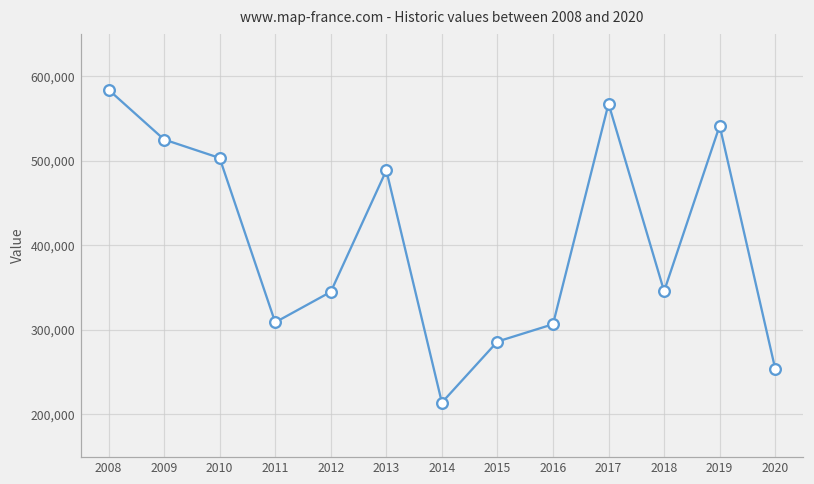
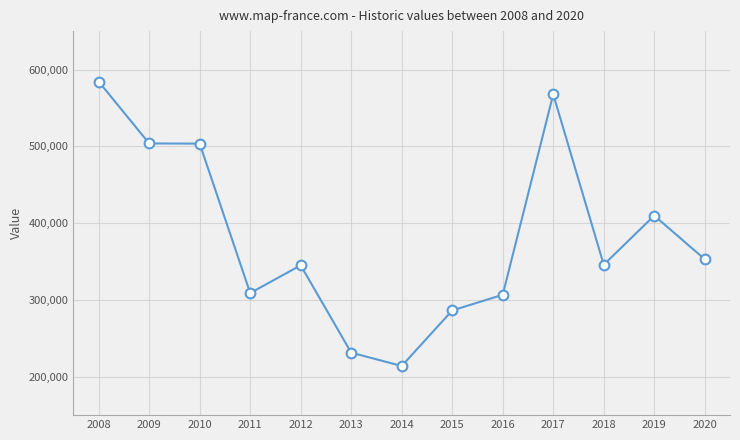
2009: 530,000 -> 500,000
2013: 490,000 -> 230,000
2019: 540,000 -> 410,000
2020: 250,000 -> 350,000
